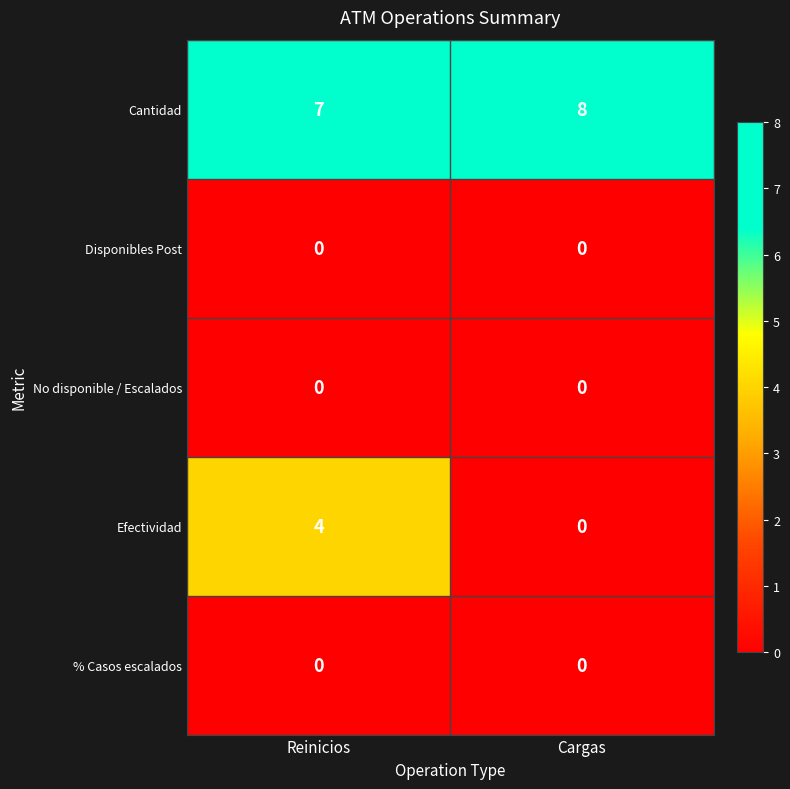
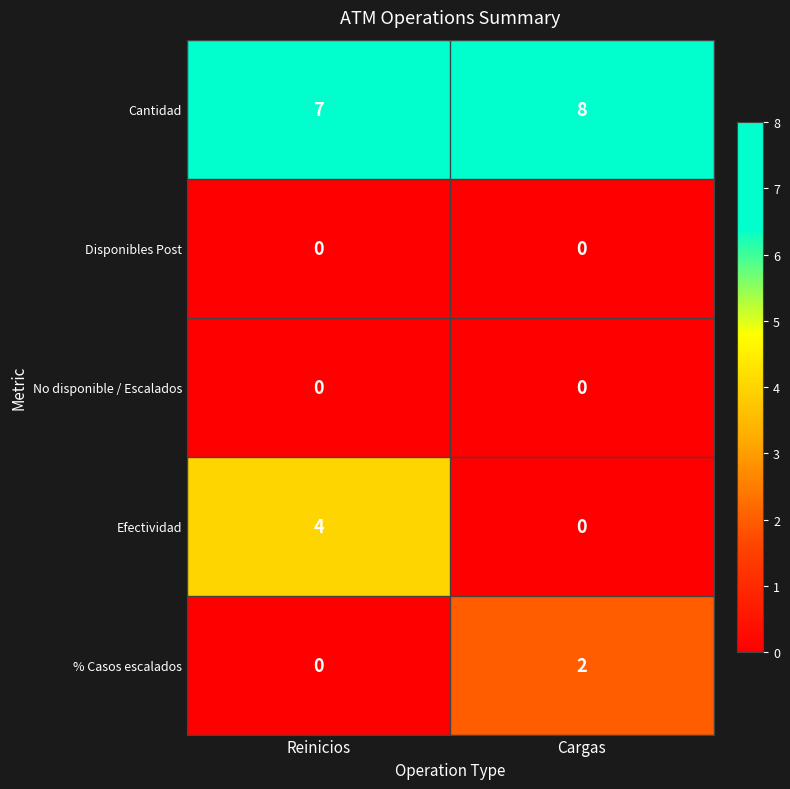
% Casos escalados, Cargas: 0 -> 2
